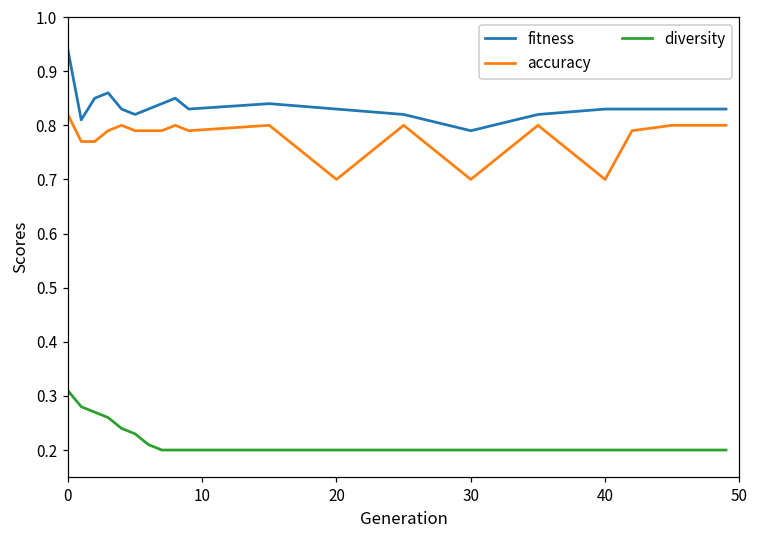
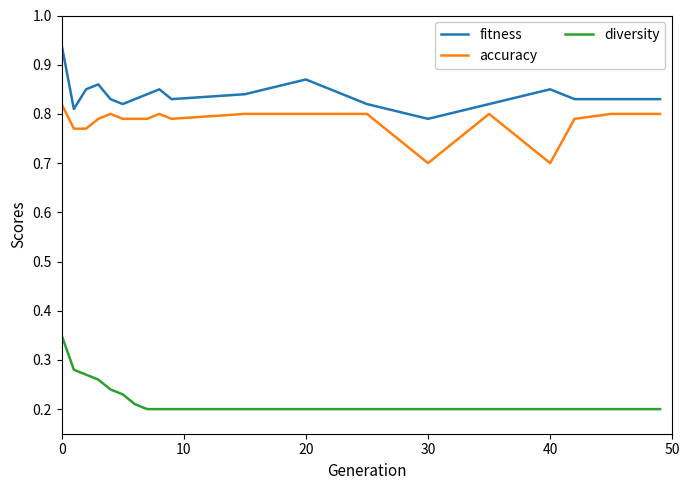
diversity, 0: 0.31 -> 0.35
fitness, 20: 0.83 -> 0.87
accuracy, 20: 0.7 -> 0.8
fitness, 40: 0.83 -> 0.85
